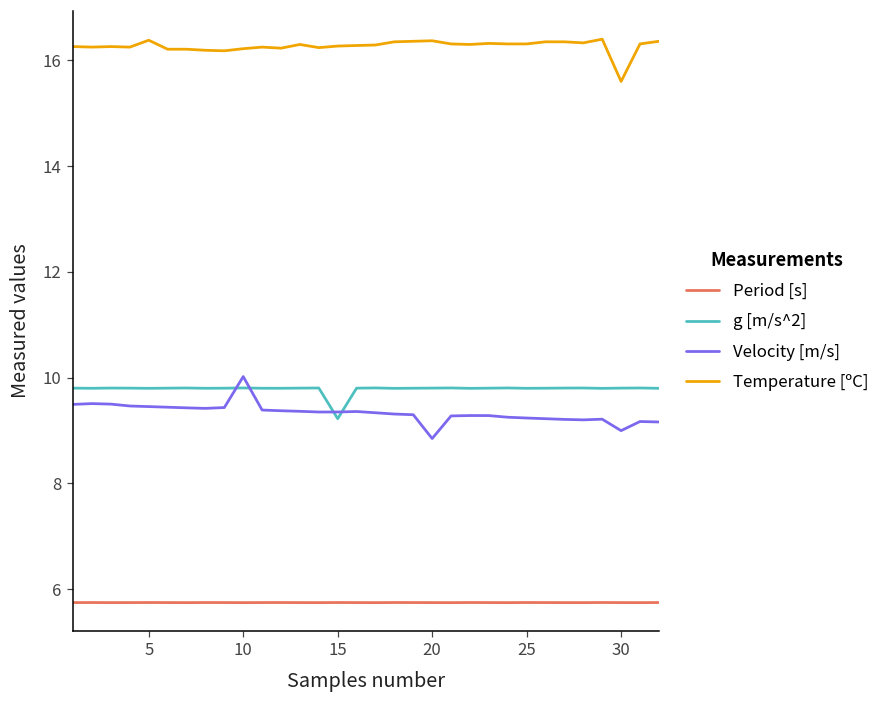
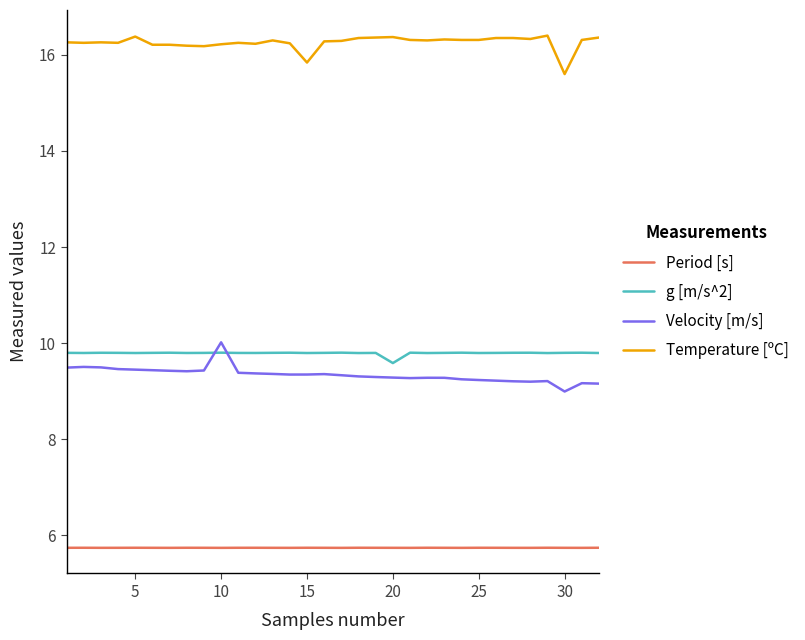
g [m/s^2], 15: 9.2 -> 9.8
Temperature [ºC], 15: 16.3 -> 15.8
g [m/s^2], 20: 9.8 -> 9.6
Velocity [m/s], 20: 8.8 -> 9.3
